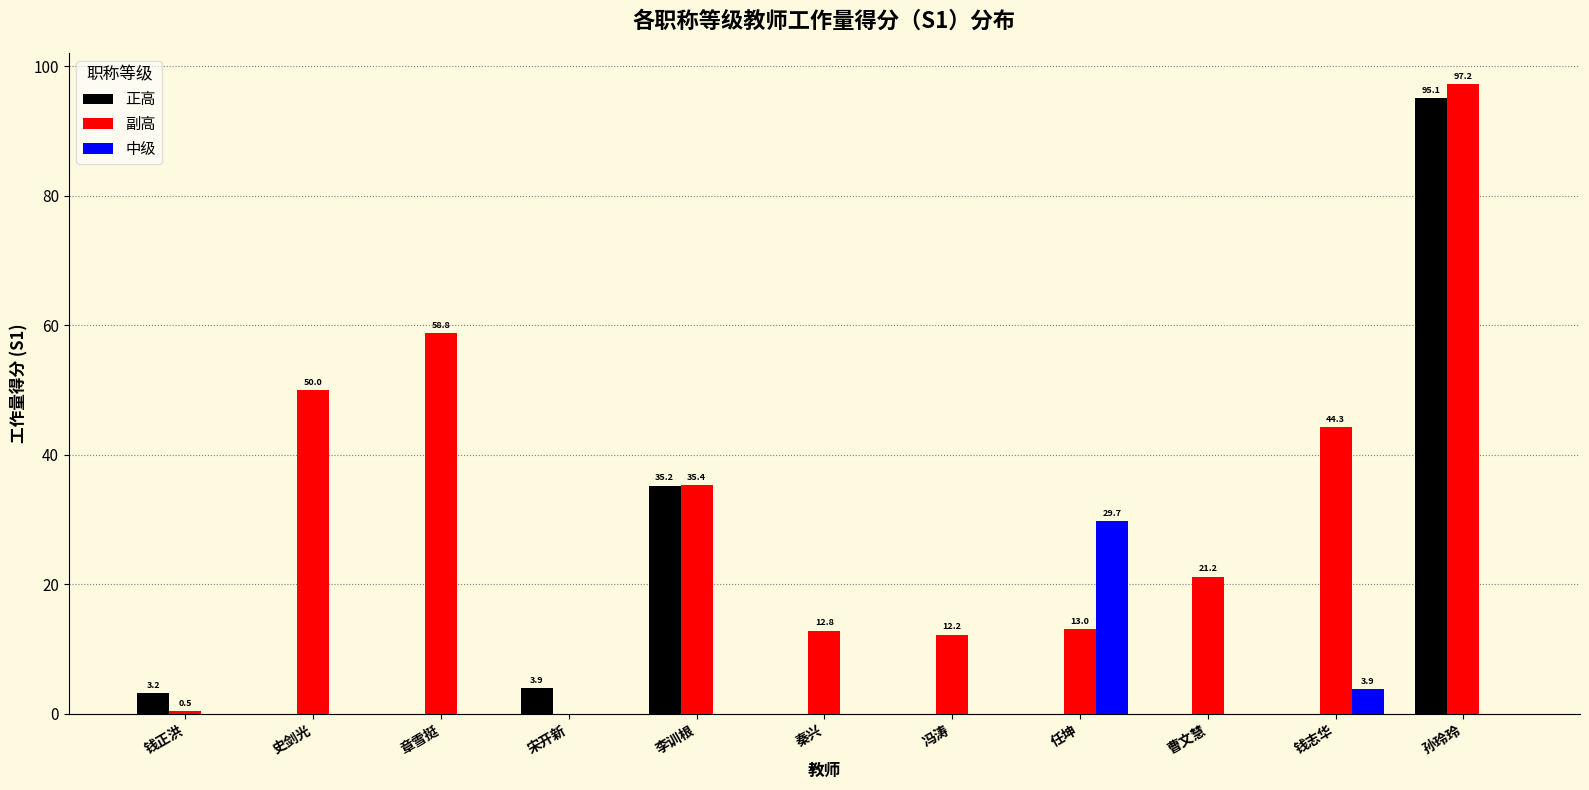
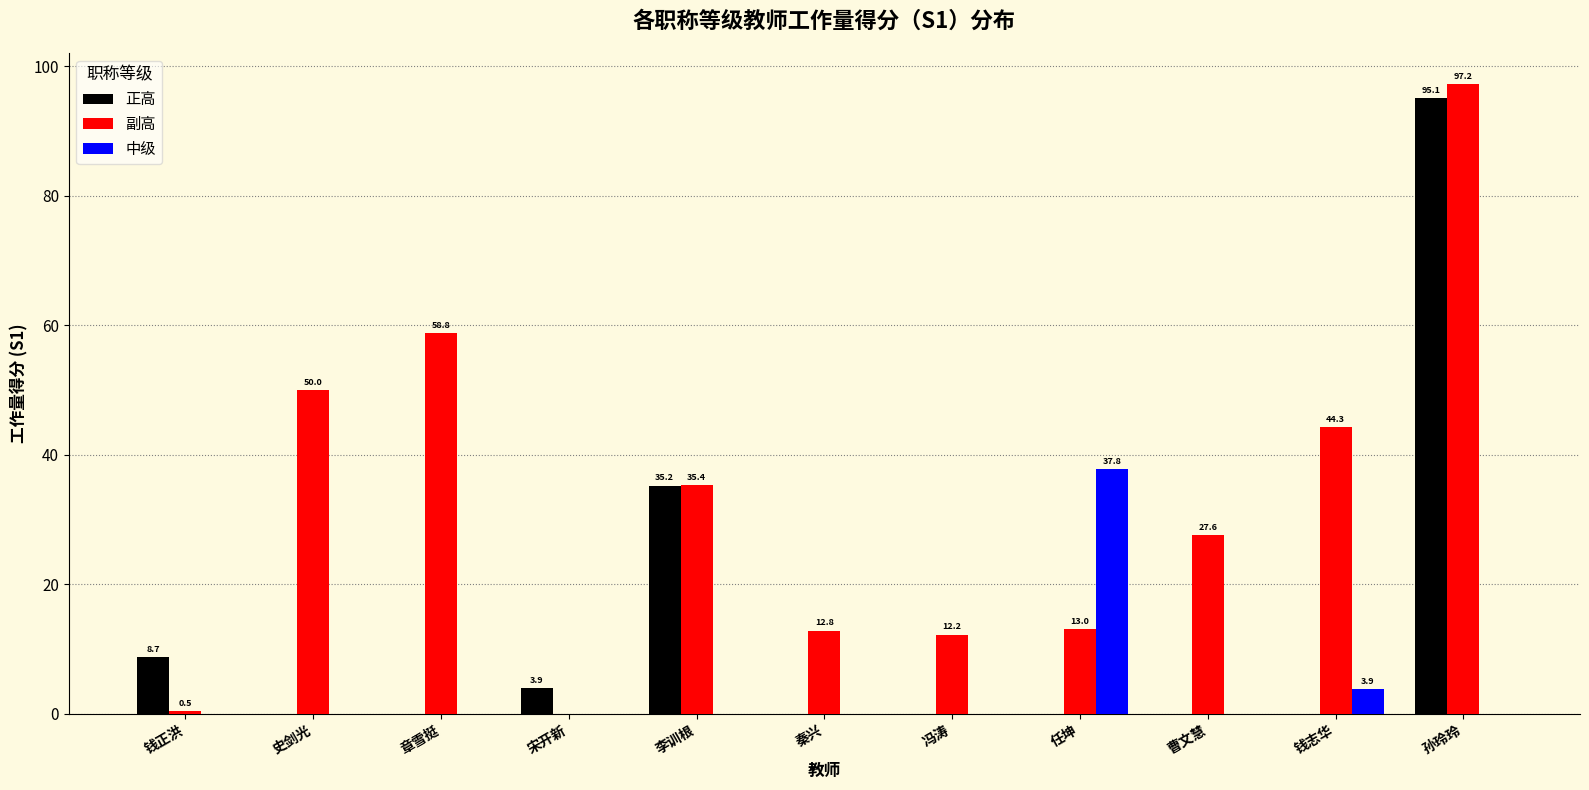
正高, 钱正洪: 3.2 -> 8.7
中级, 任坤: 29.7 -> 37.8
副高, 曹文慧: 21.2 -> 27.6
